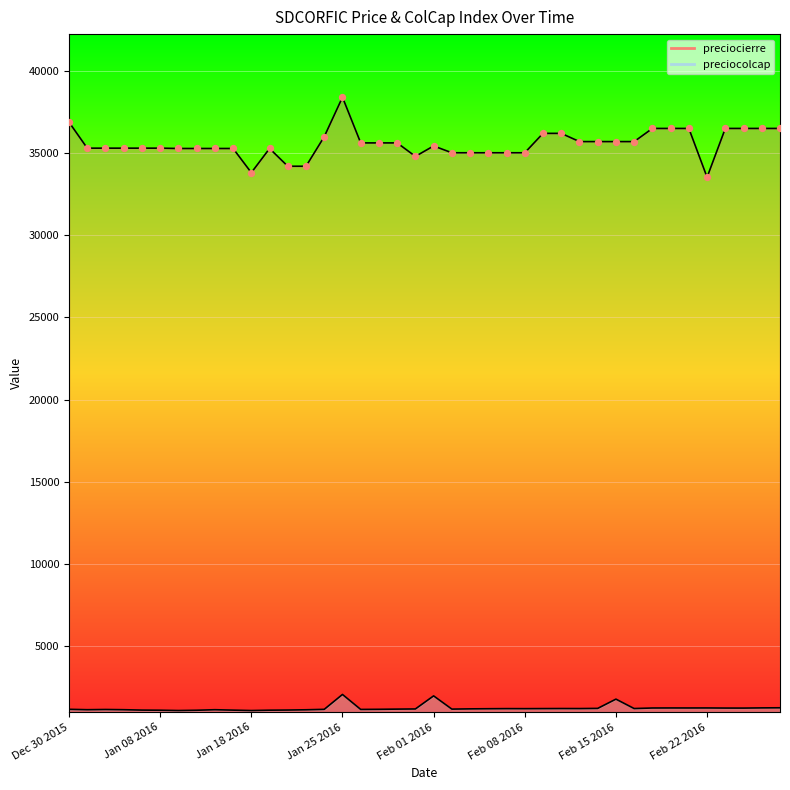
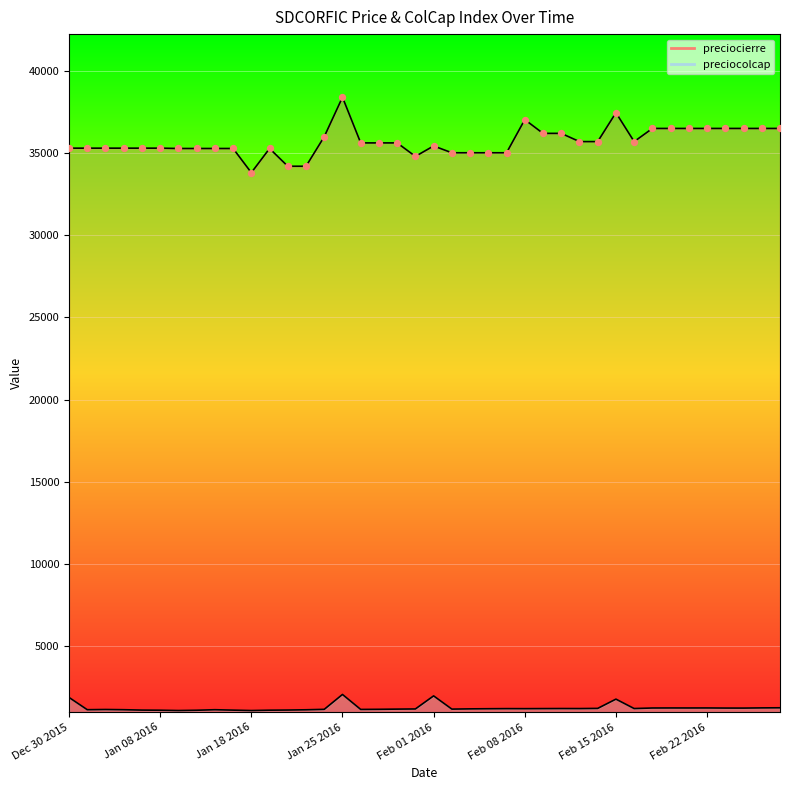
preciocierre, Dec 30 2015: 36900 -> 35300
preciocolcap, Dec 30 2015: 1200 -> 1900
preciocierre, Feb 08 2016: 35000 -> 37000
preciocierre, Feb 15 2016: 35700 -> 37500
preciocierre, Feb 22 2016: 33500 -> 36500
